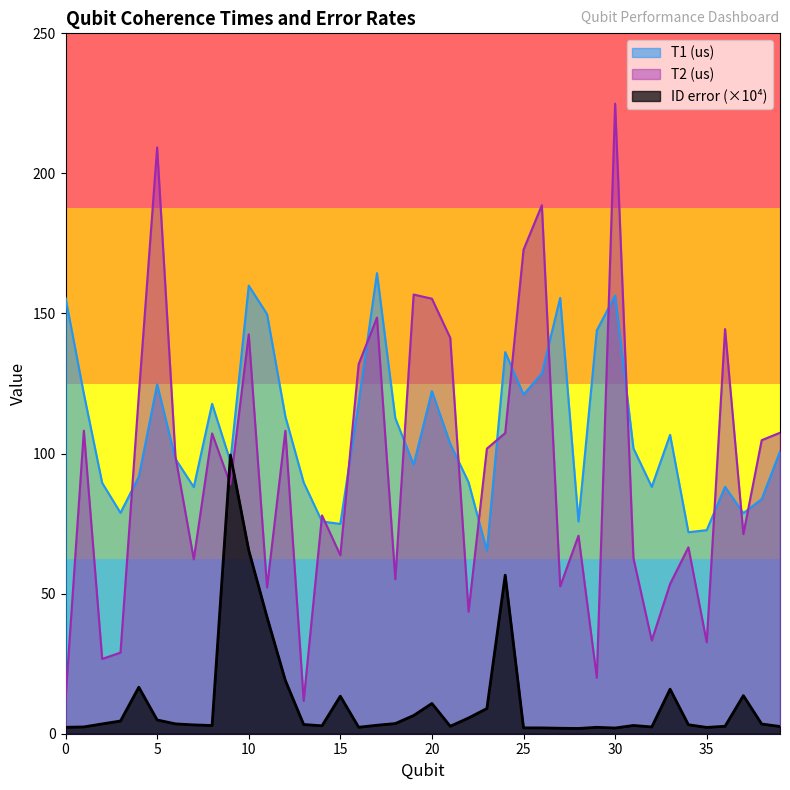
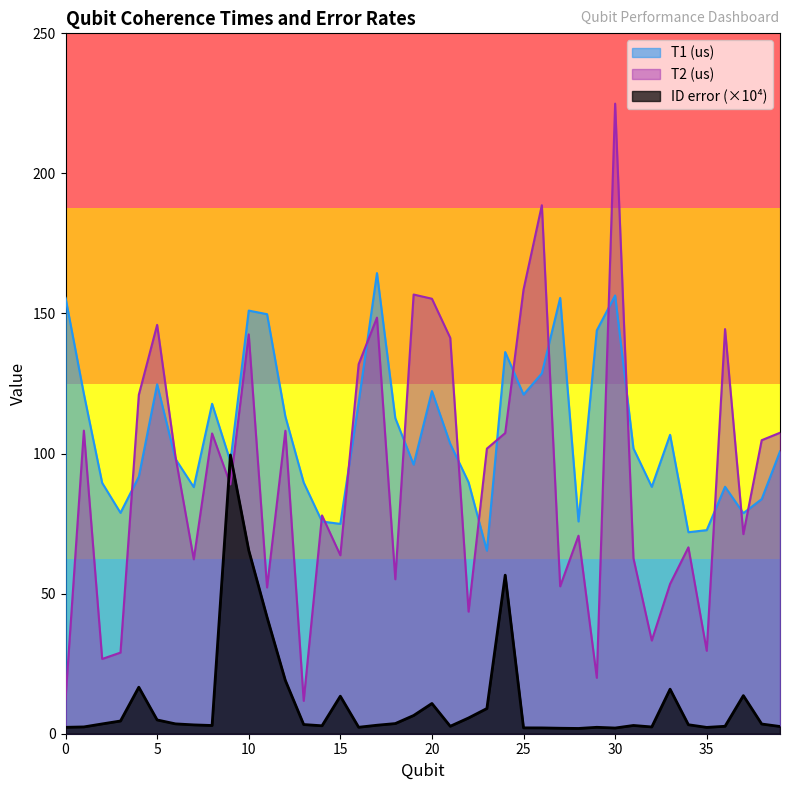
T2 (us), 5: 209 -> 146
T1 (us), 10: 160 -> 151
T2 (us), 25: 173 -> 159
T2 (us), 35: 33 -> 30
